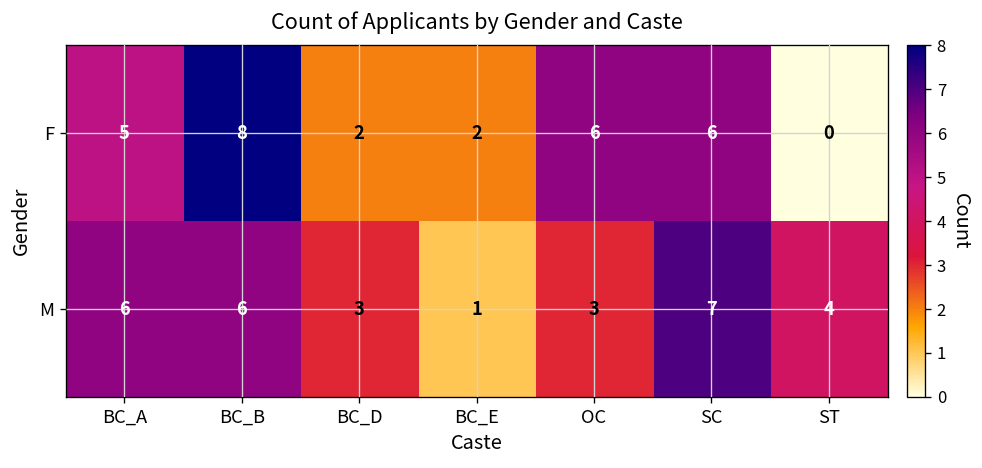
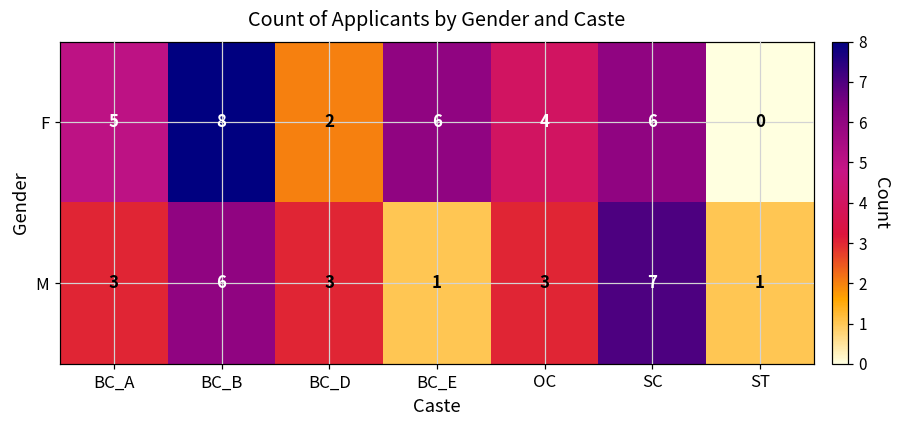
F, BC_E: 2 -> 6
F, OC: 6 -> 4
M, BC_A: 6 -> 3
M, ST: 4 -> 1
